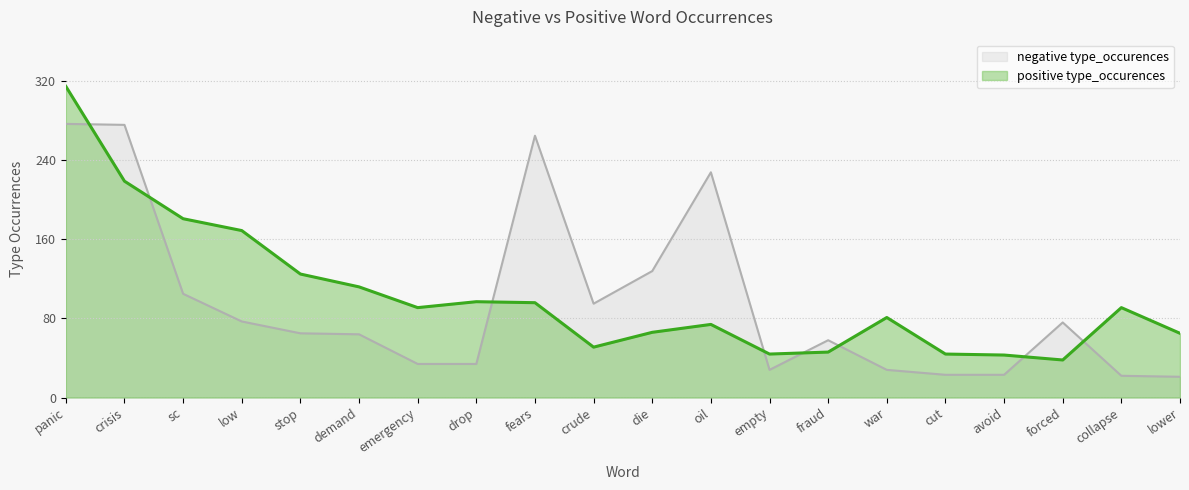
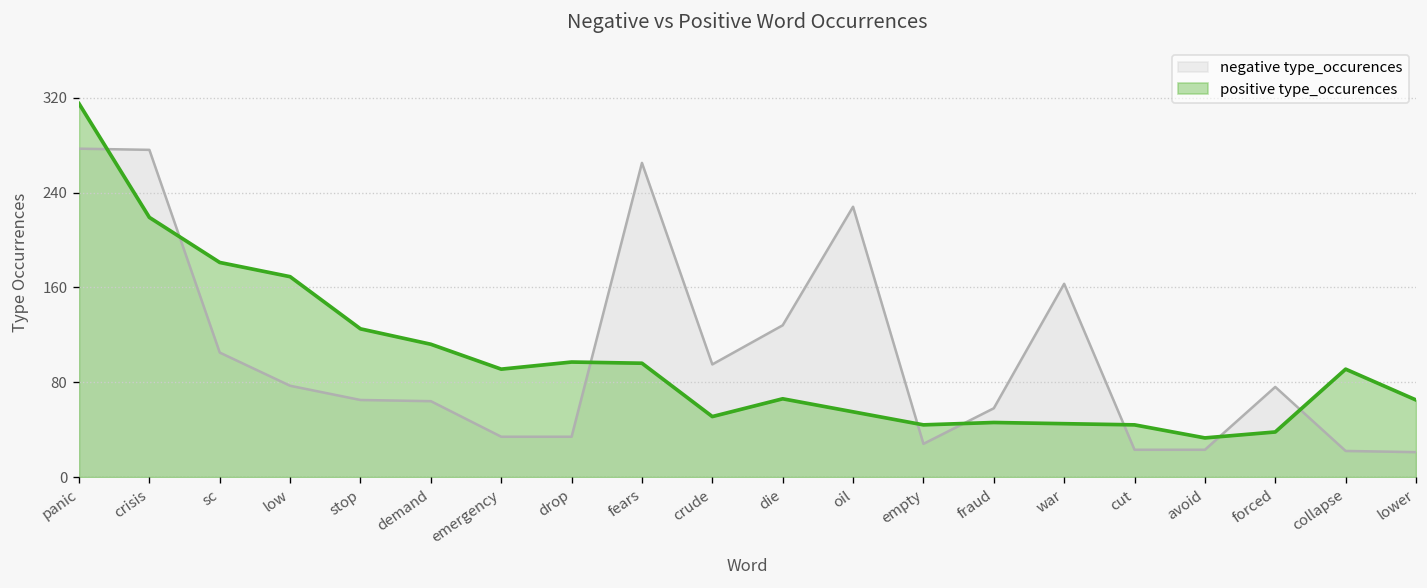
positive type_occurences, oil: 70 -> 60
negative type_occurences, war: 30 -> 160
positive type_occurences, war: 80 -> 50
positive type_occurences, avoid: 40 -> 30
